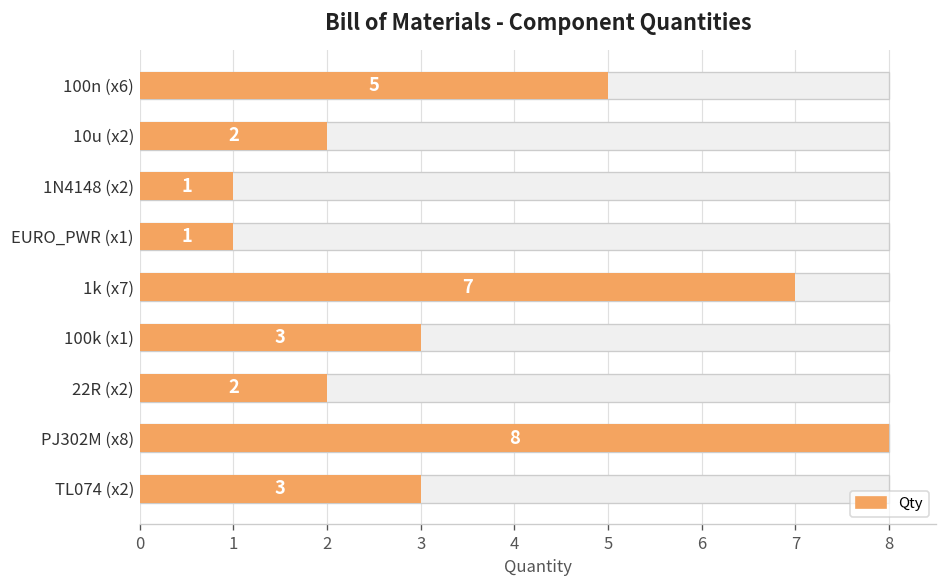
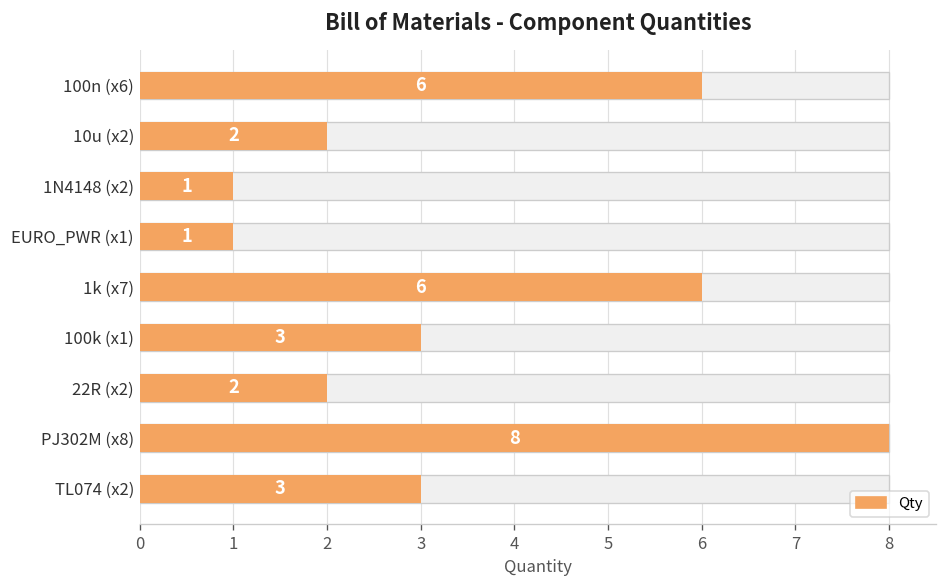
Qty, 100n (x6): 5 -> 6
Qty, 1k (x7): 7 -> 6
